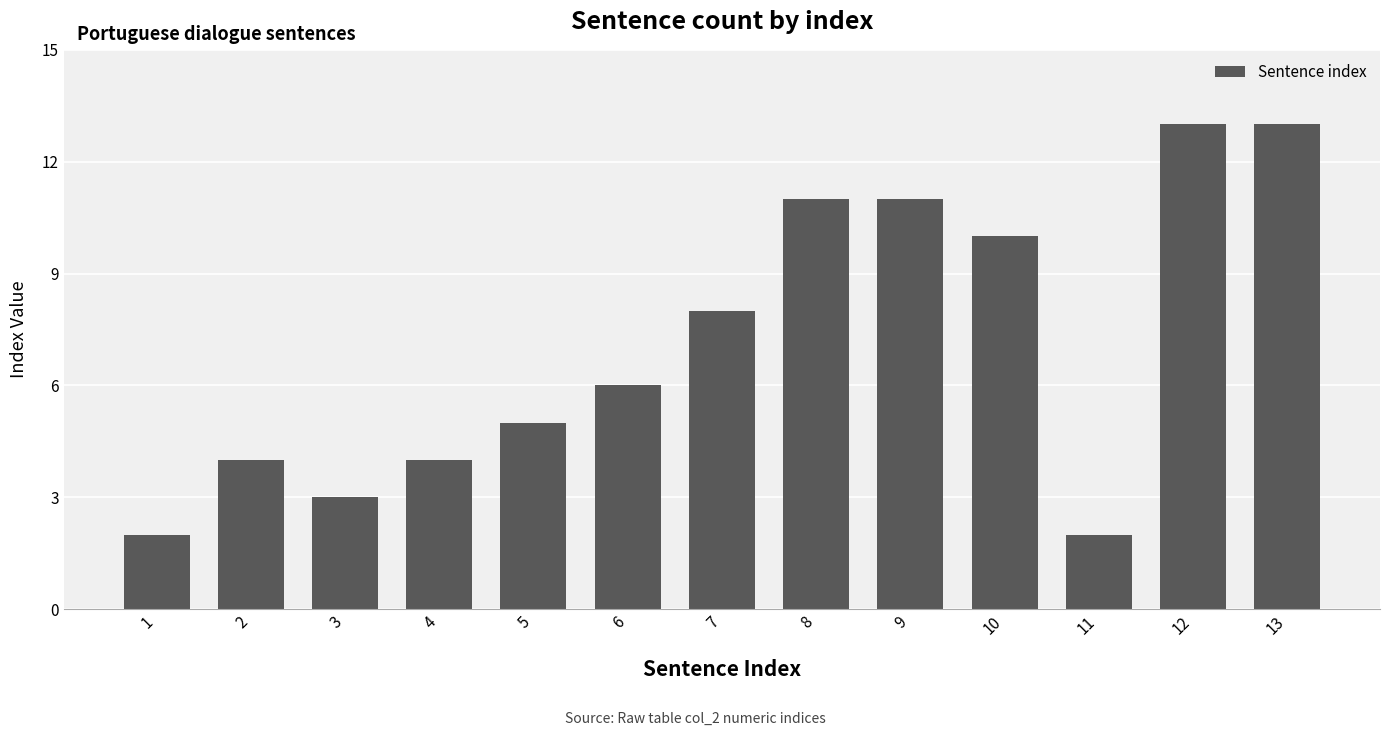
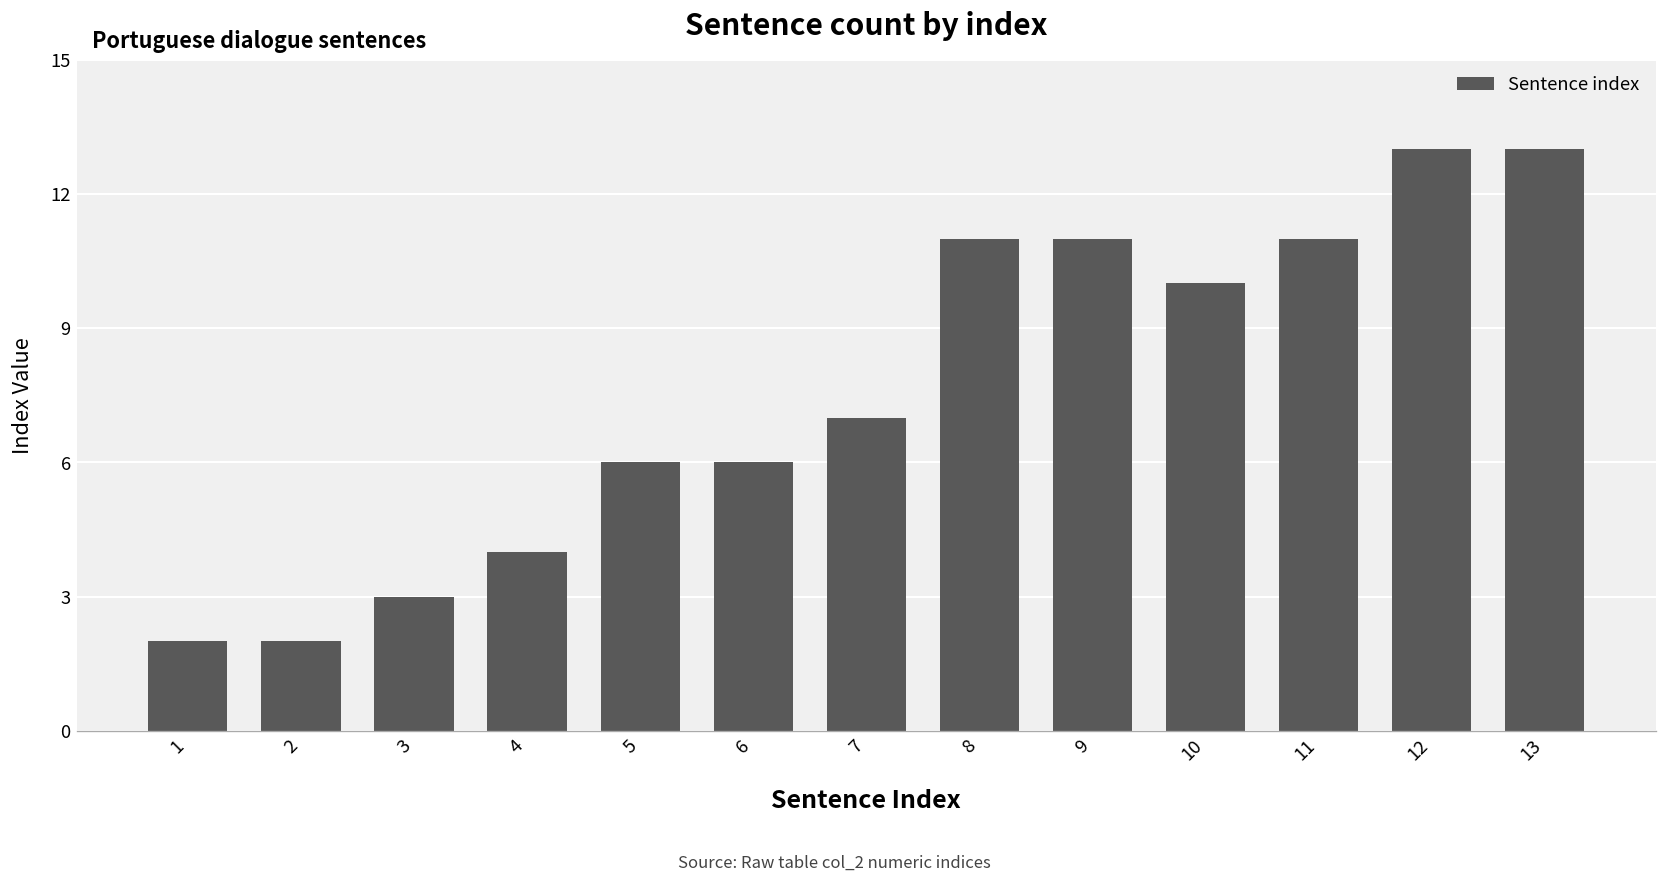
2: 4 -> 2
5: 5 -> 6
7: 8 -> 7
11: 2 -> 11
